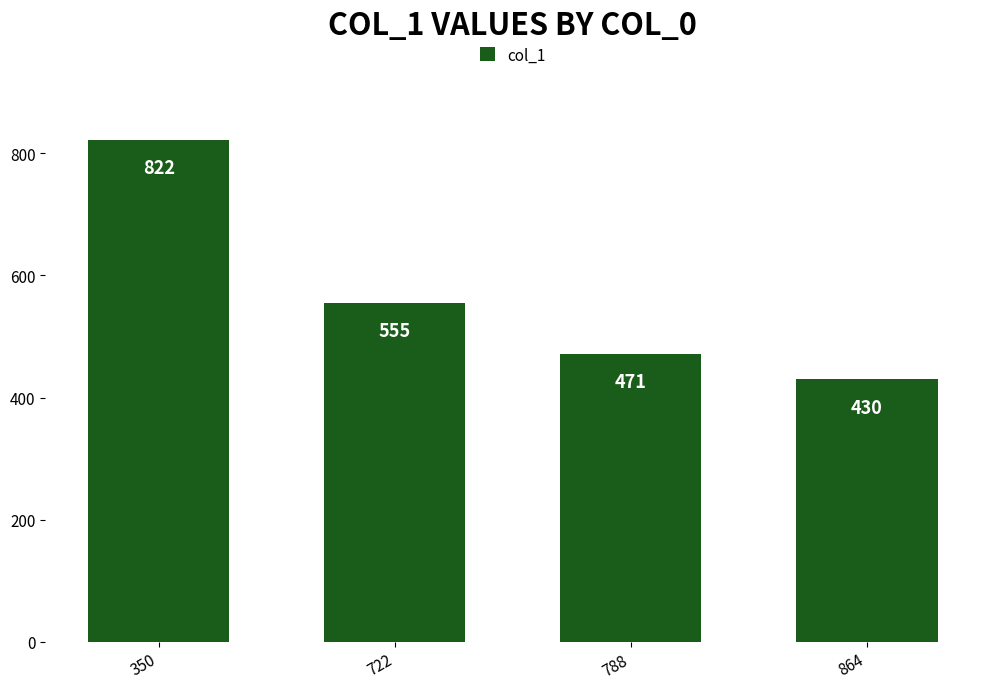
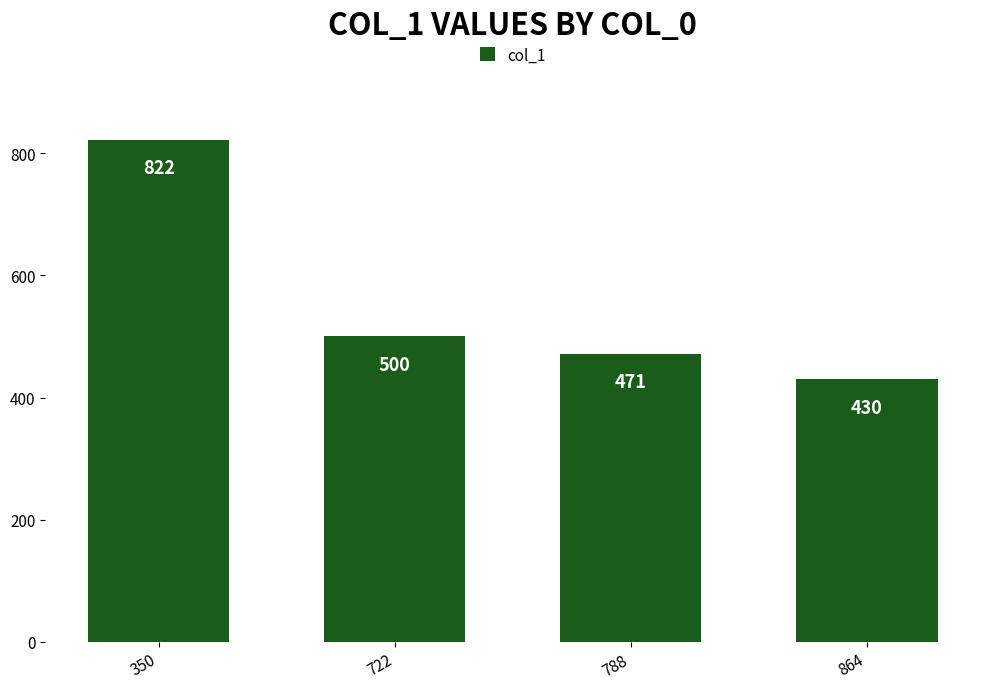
722: 555 -> 500
